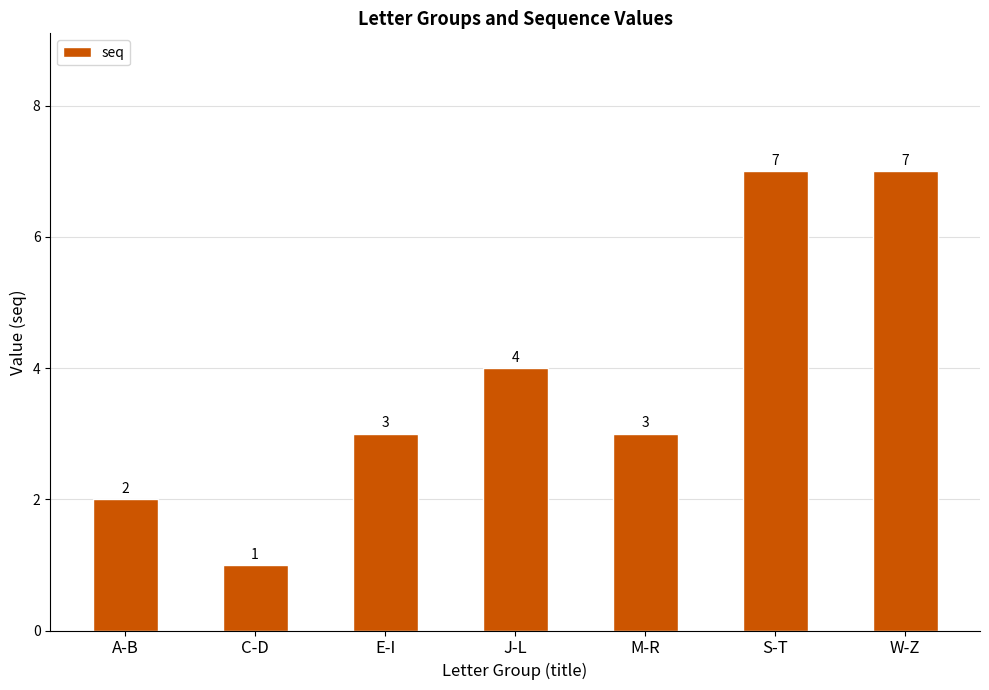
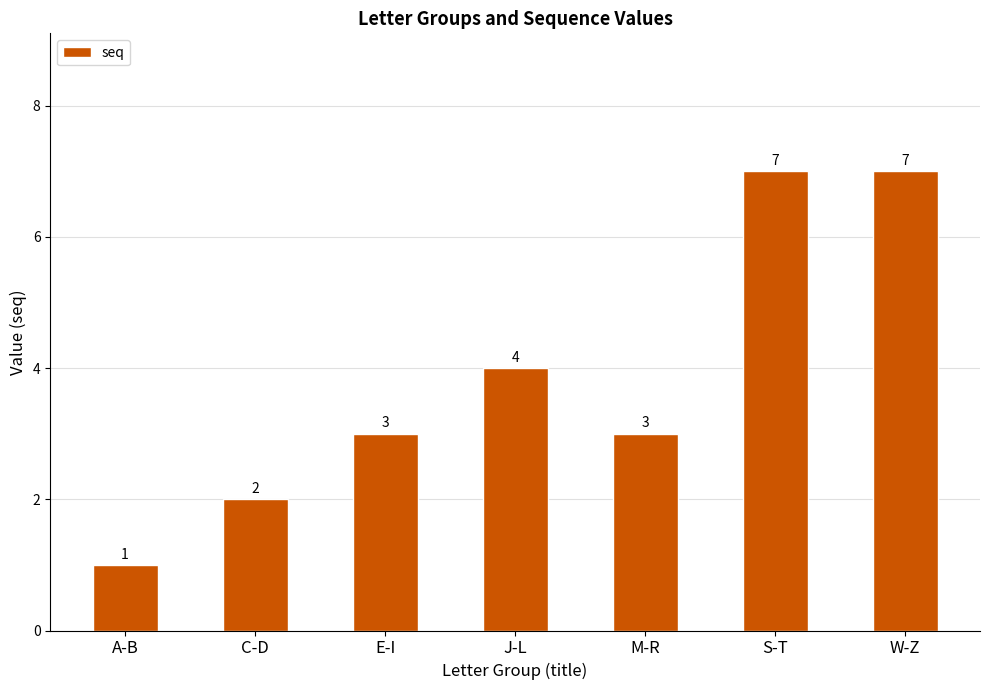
A-B: 2 -> 1
C-D: 1 -> 2
